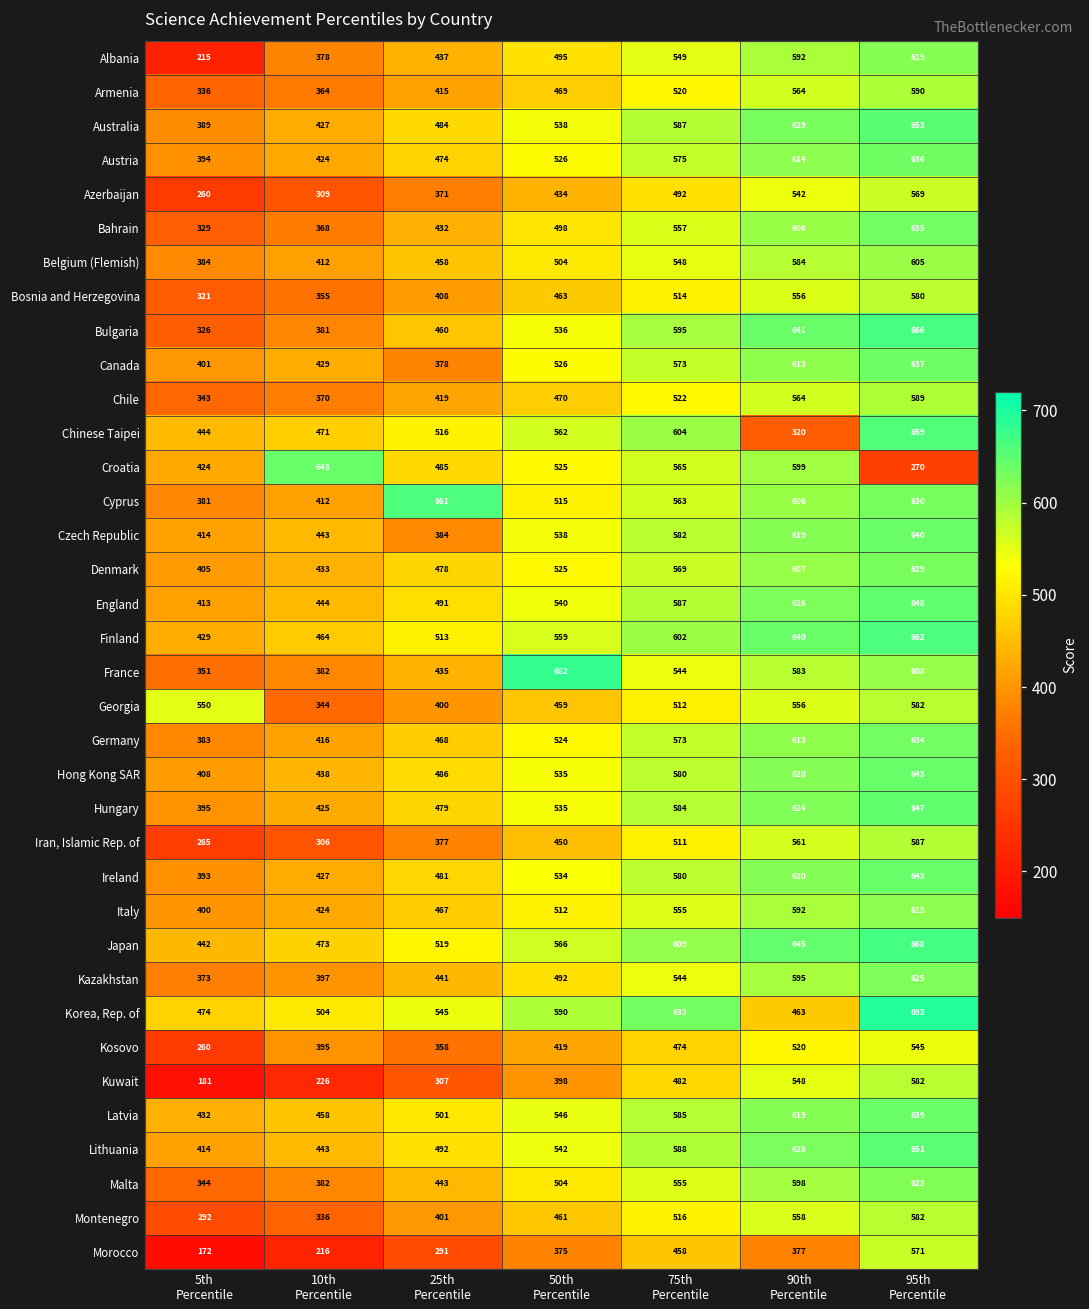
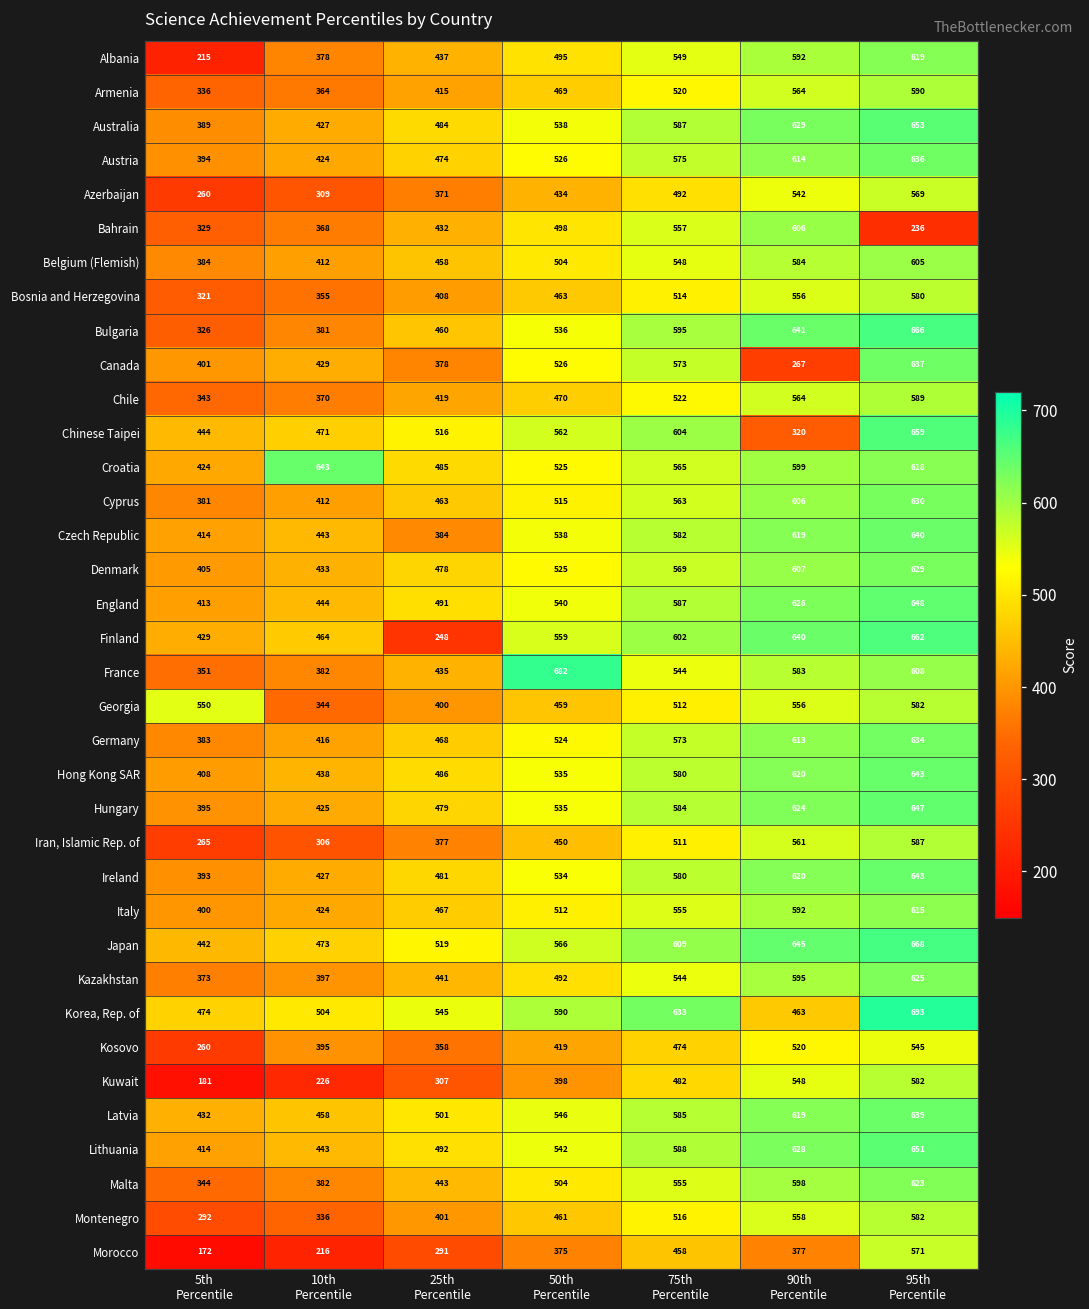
Bahrain, 95th Percentile: 635 -> 236
Canada, 90th Percentile: 613 -> 267
Croatia, 95th Percentile: 270 -> 618
Cyprus, 25th Percentile: 661 -> 463
Finland, 25th Percentile: 513 -> 248
